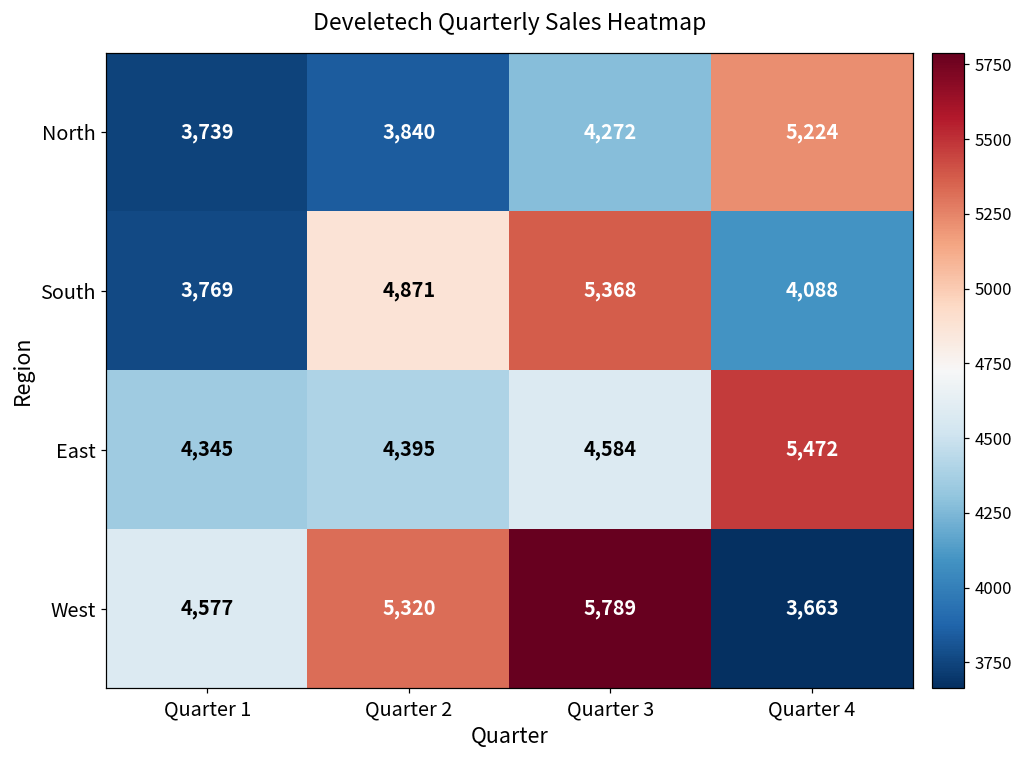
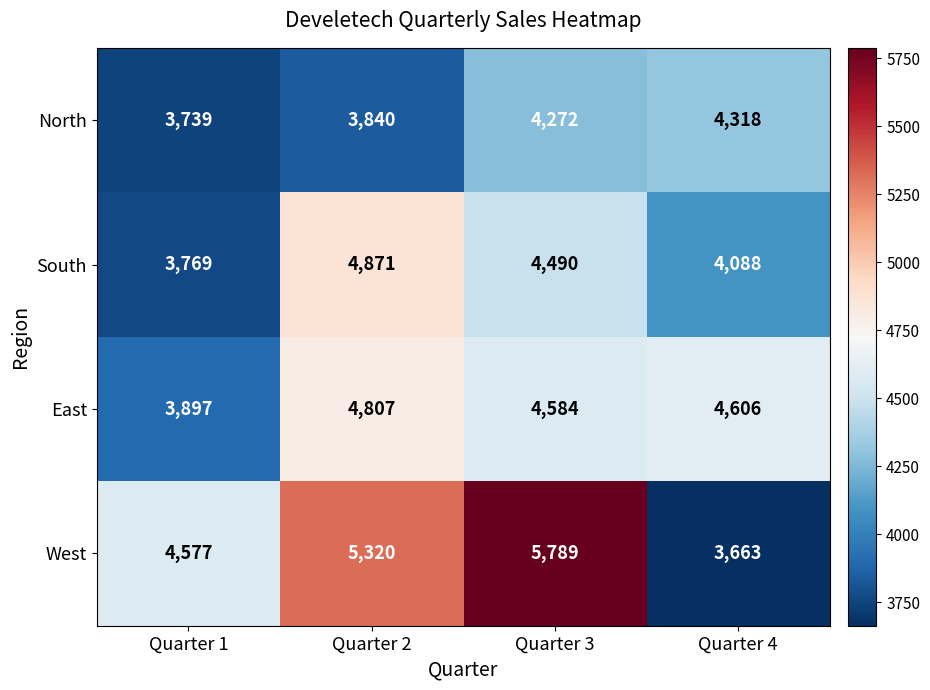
North, Quarter 4: 5,224 -> 4,318
South, Quarter 3: 5,368 -> 4,490
East, Quarter 1: 4,345 -> 3,897
East, Quarter 2: 4,395 -> 4,807
East, Quarter 4: 5,472 -> 4,606
